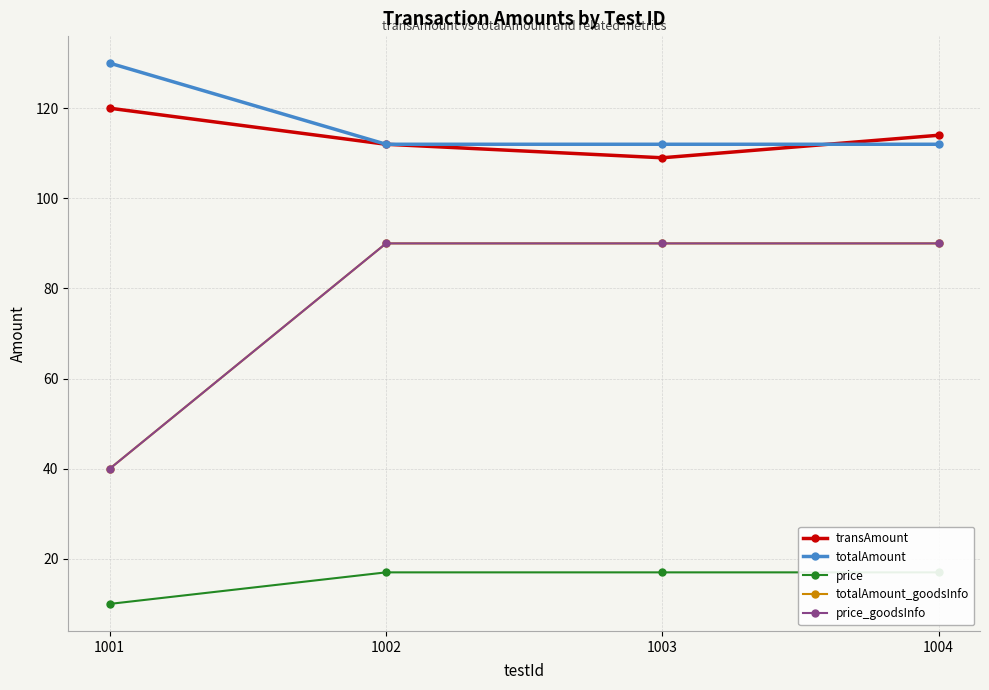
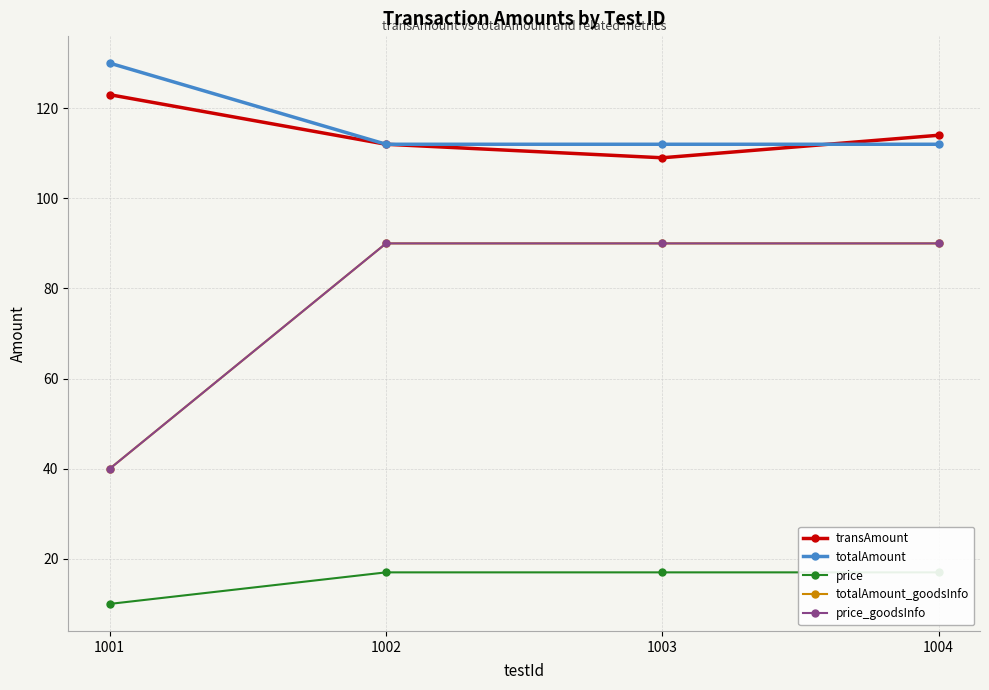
transAmount, 1001: 120 -> 123
